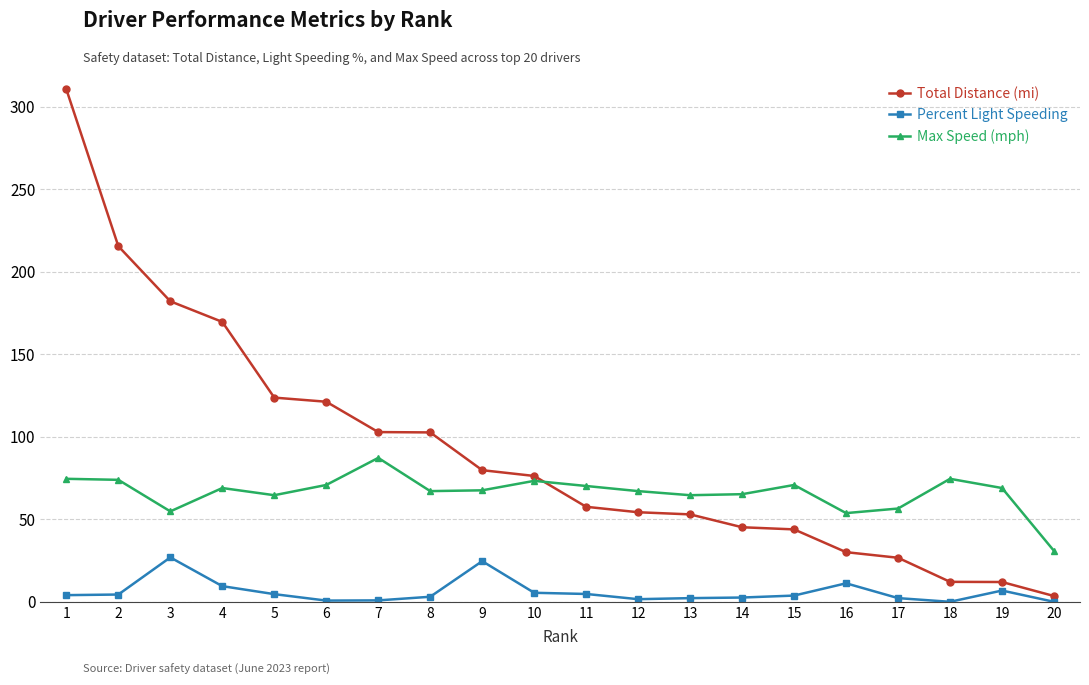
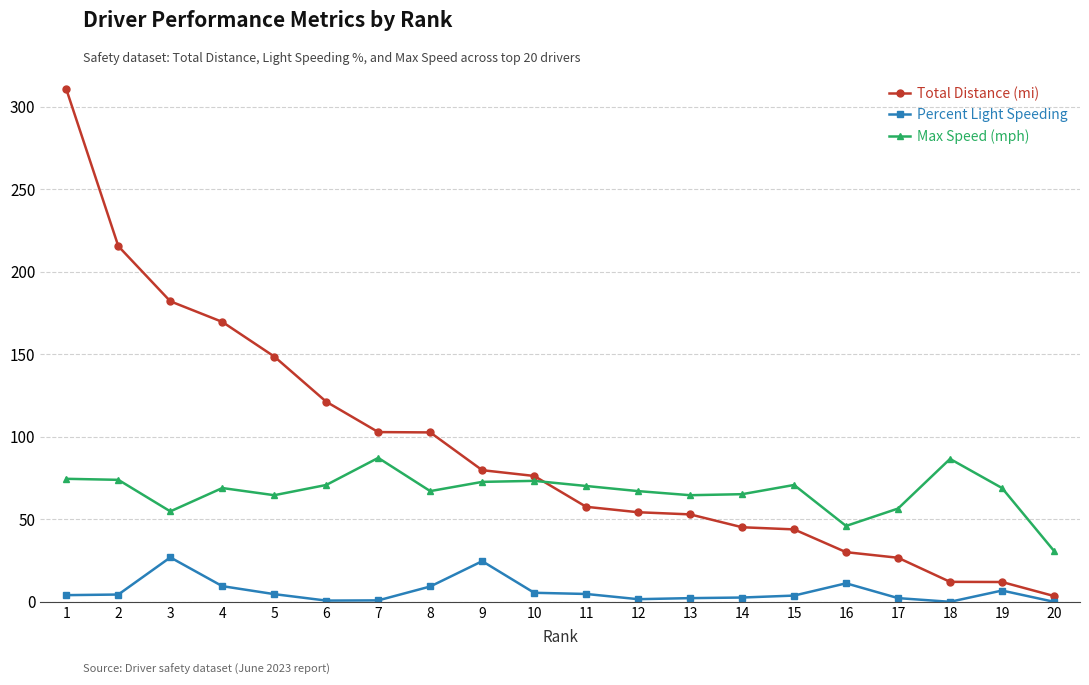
Total Distance (mi), 5: 124 -> 149
Percent Light Speeding, 8: 3 -> 9
Max Speed (mph), 9: 68 -> 73
Max Speed (mph), 16: 54 -> 46
Max Speed (mph), 18: 75 -> 87
